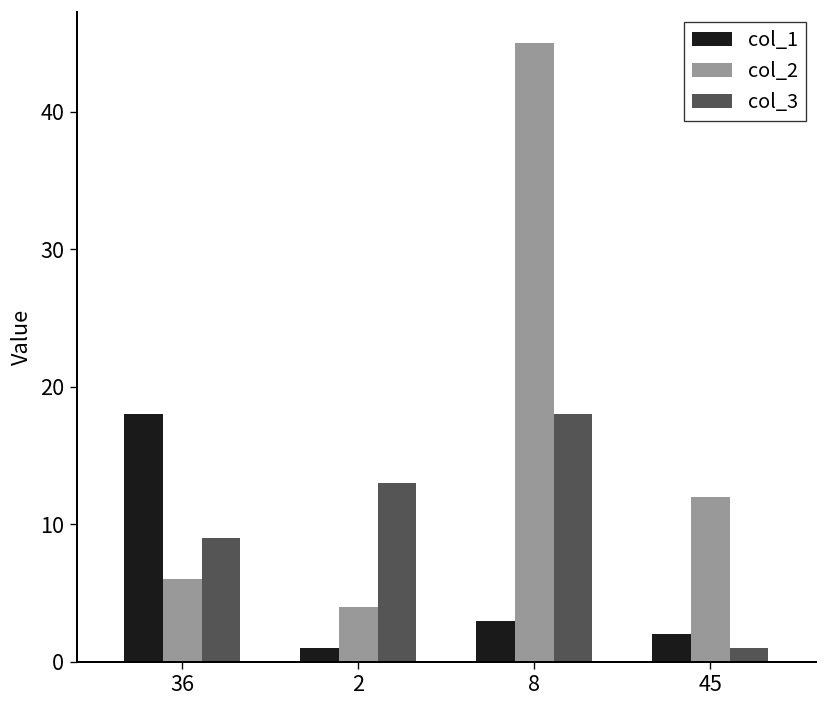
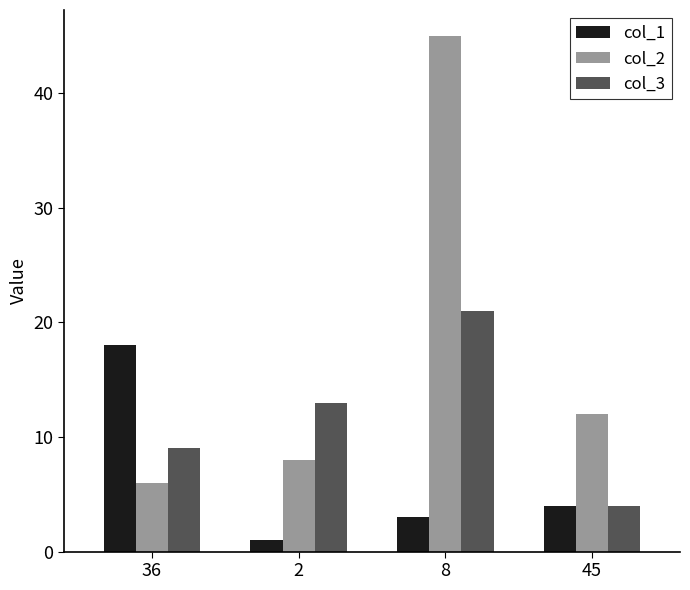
col_2, 2: 4 -> 8
col_3, 8: 18 -> 21
col_1, 45: 2 -> 4
col_3, 45: 1 -> 4
